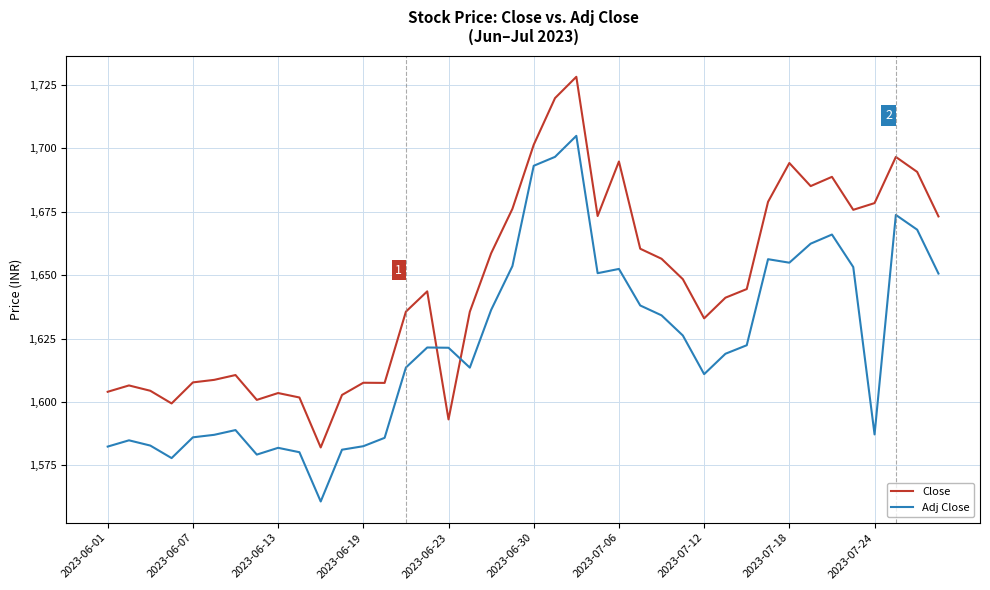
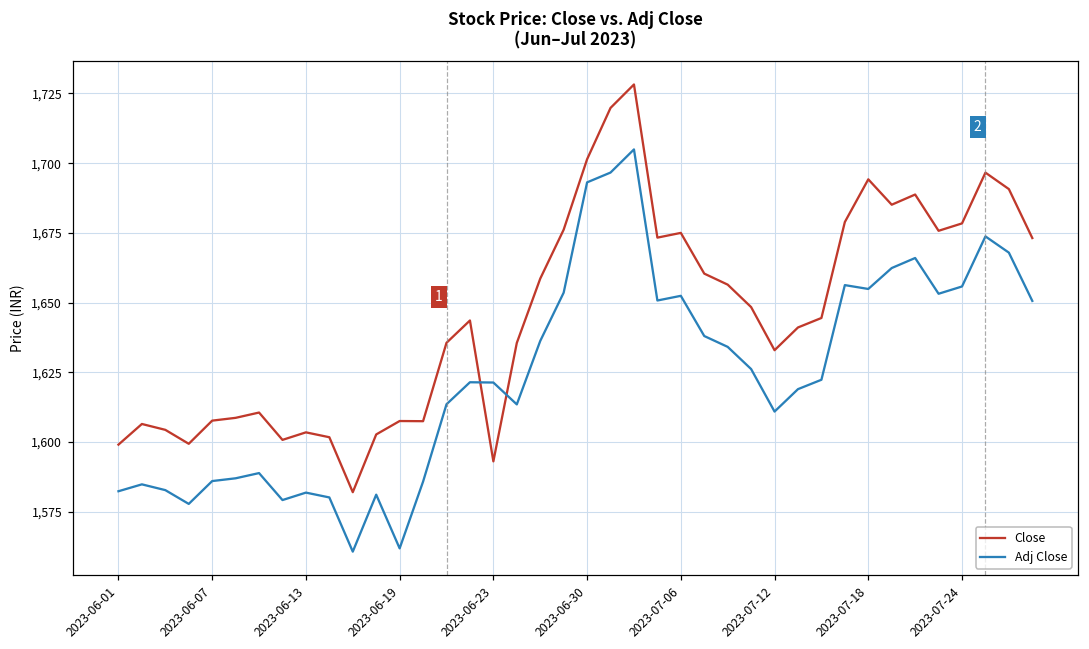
Close, 2023-06-01: 1,604 -> 1,599
Adj Close, 2023-06-19: 1,583 -> 1,562
Close, 2023-07-06: 1,695 -> 1,675
Adj Close, 2023-07-24: 1,587 -> 1,656
